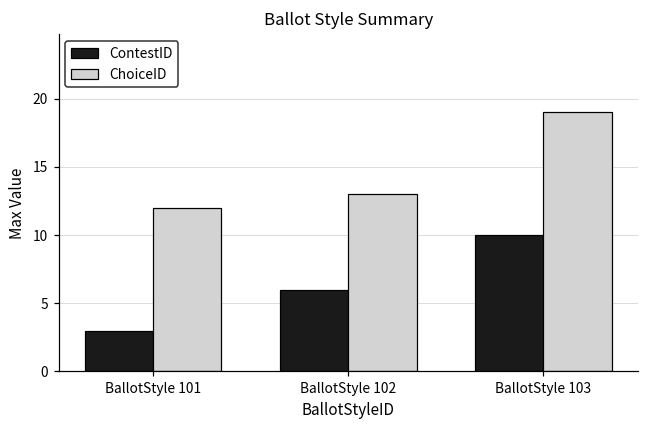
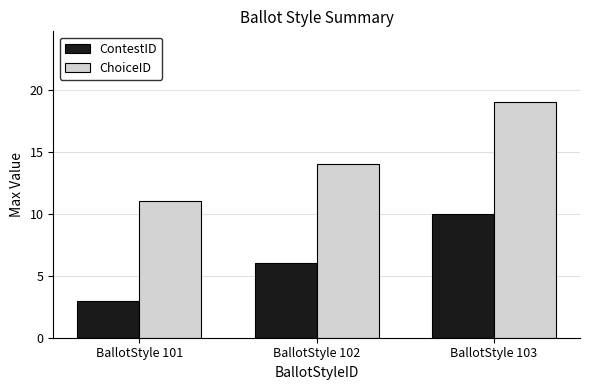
ChoiceID, BallotStyle 101: 12 -> 11
ChoiceID, BallotStyle 102: 13 -> 14
